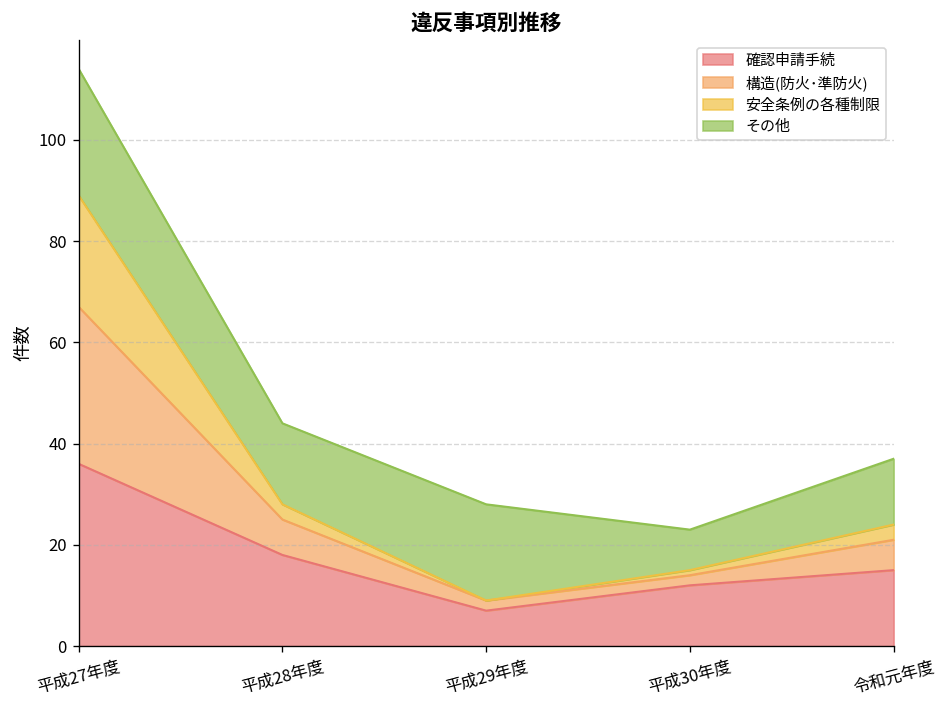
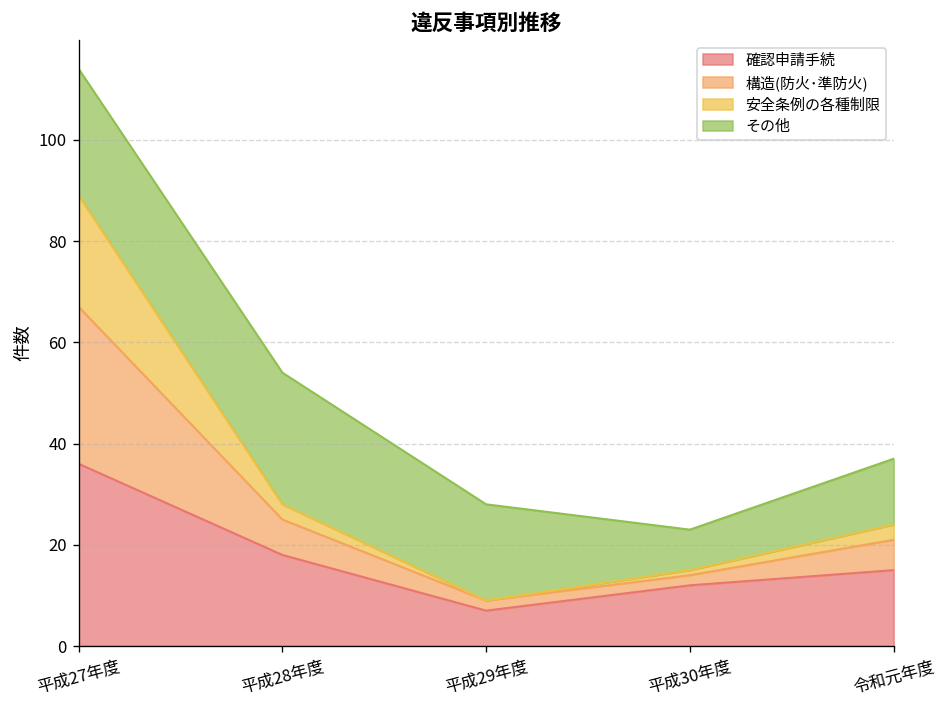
その他, 平成28年度: 16 -> 26
